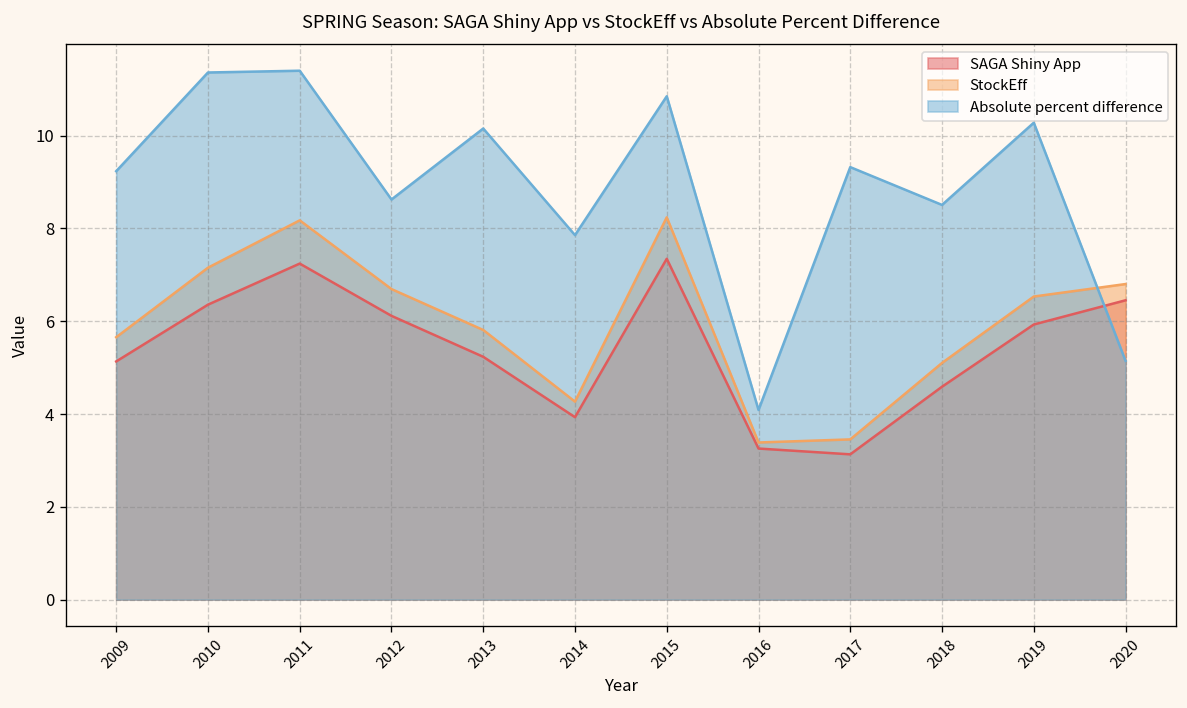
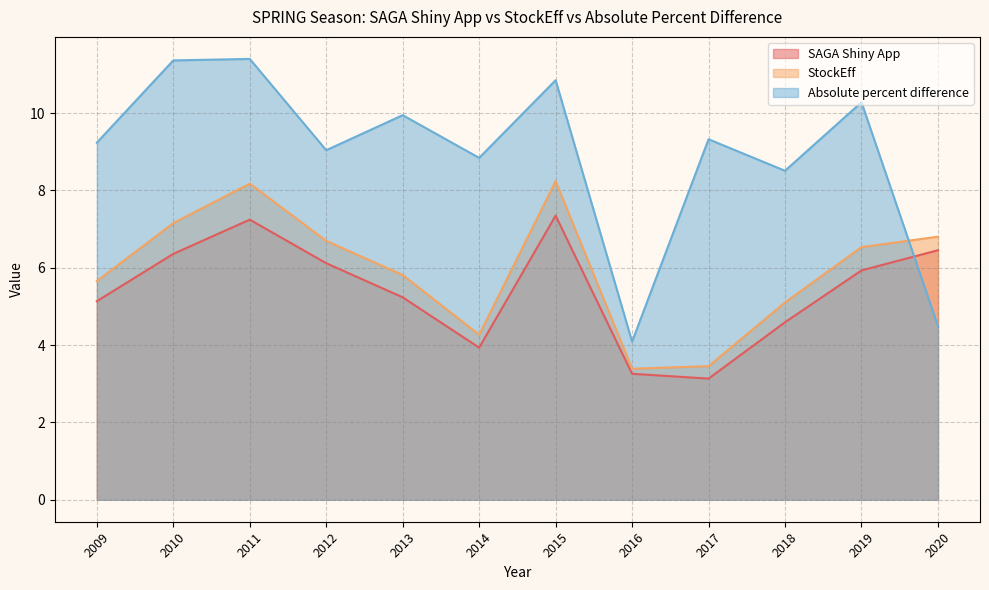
Absolute percent difference, 2012: 8.6 -> 9.0
Absolute percent difference, 2013: 10.2 -> 9.9
Absolute percent difference, 2014: 7.9 -> 8.8
Absolute percent difference, 2020: 5.1 -> 4.5
